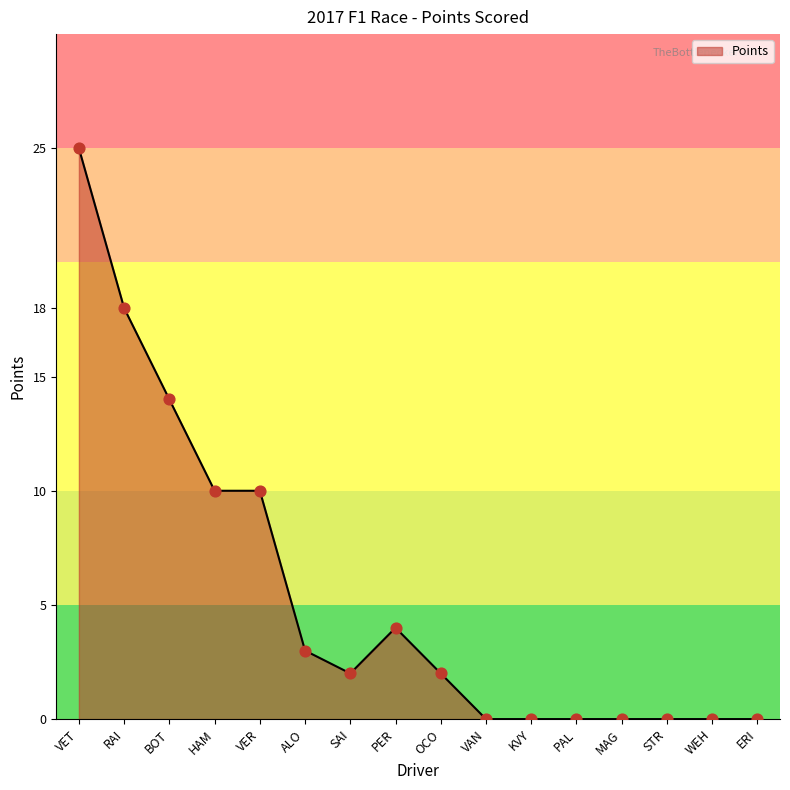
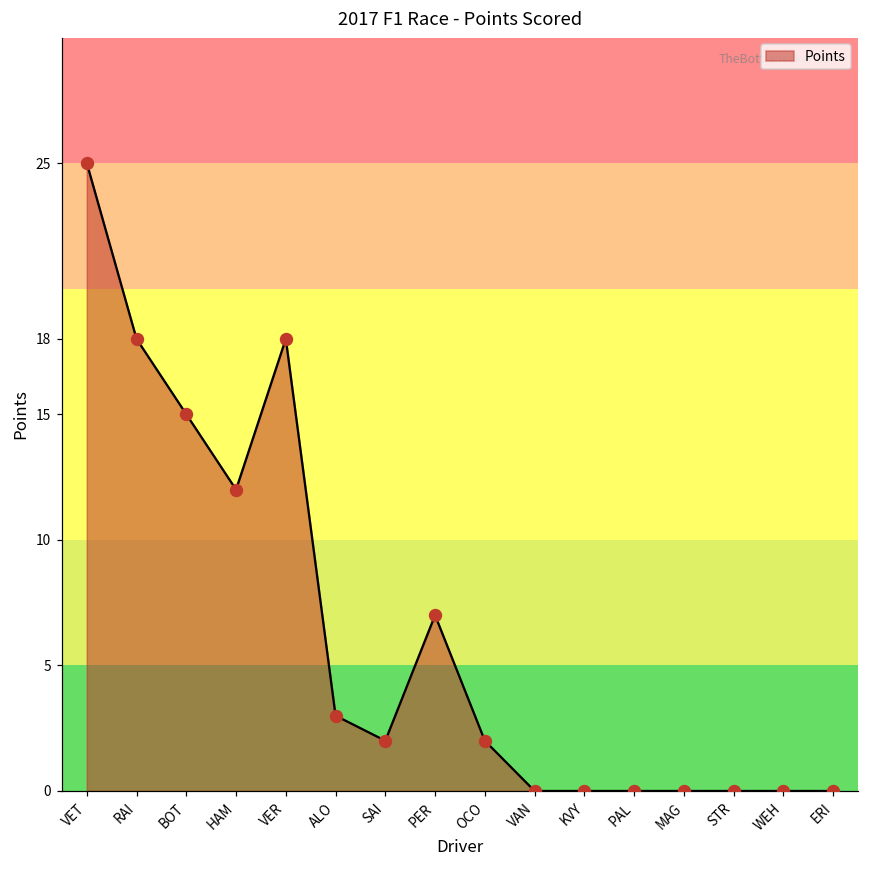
BOT: 14 -> 15
HAM: 10 -> 12
VER: 10 -> 18
PER: 4 -> 7
